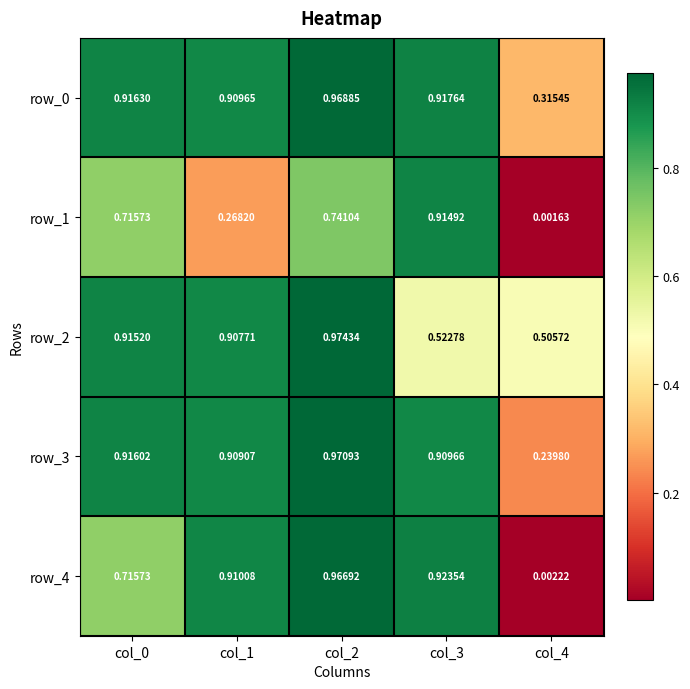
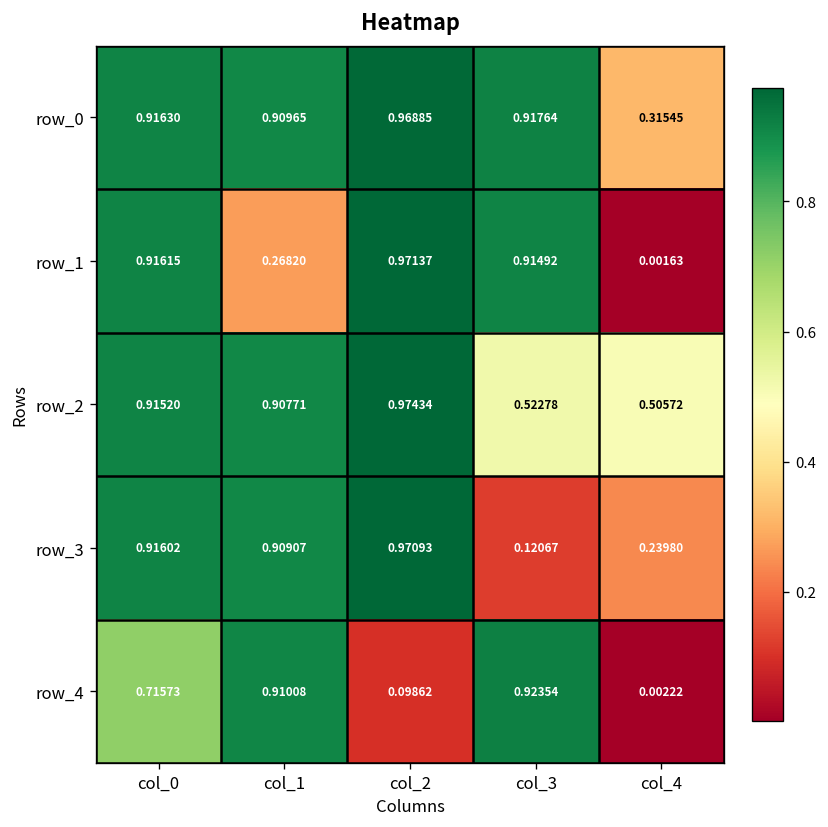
row_1, col_0: 0.71573 -> 0.91615
row_1, col_2: 0.74104 -> 0.97137
row_3, col_3: 0.90966 -> 0.12067
row_4, col_2: 0.96692 -> 0.09862
